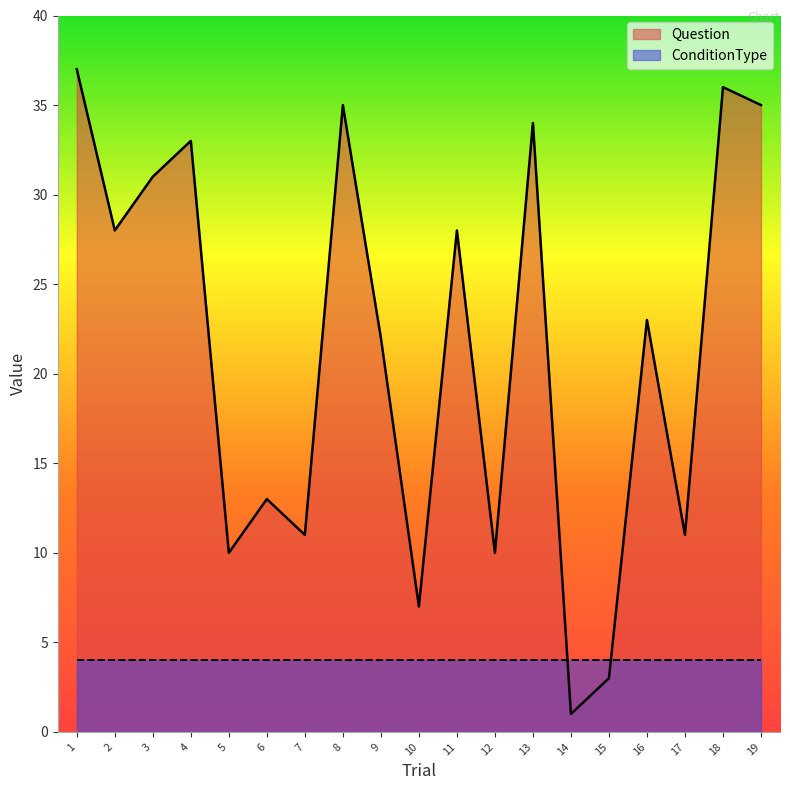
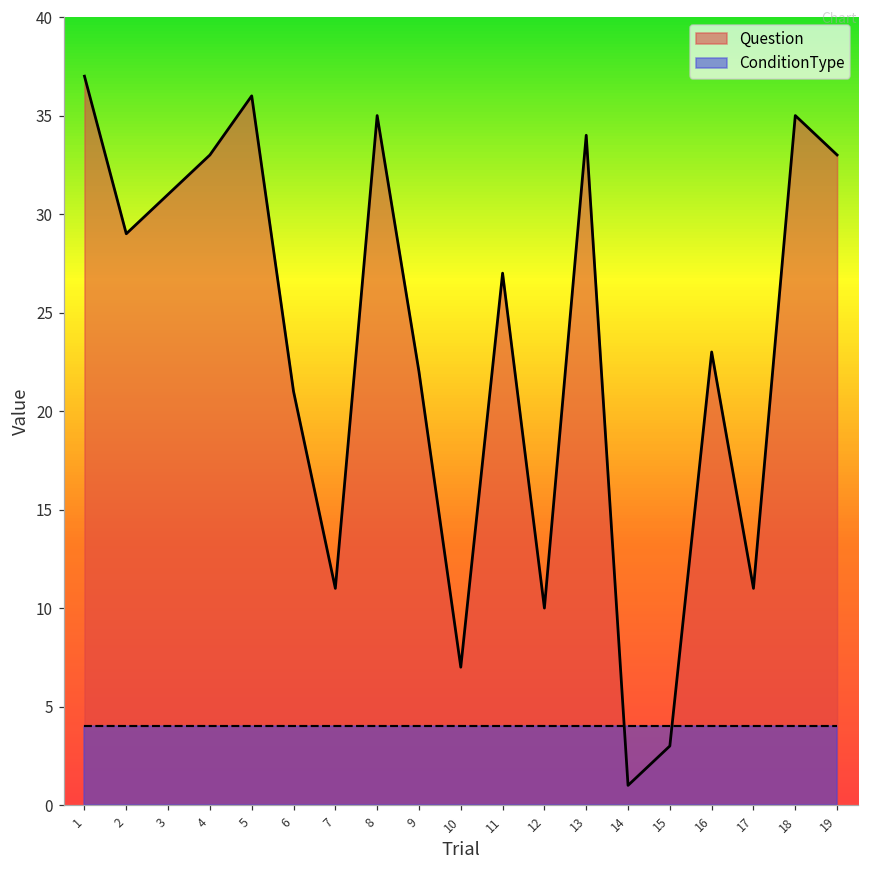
Question, 2: 28 -> 29
Question, 5: 10 -> 36
Question, 6: 13 -> 21
Question, 11: 28 -> 27
Question, 18: 36 -> 35
Question, 19: 35 -> 33
